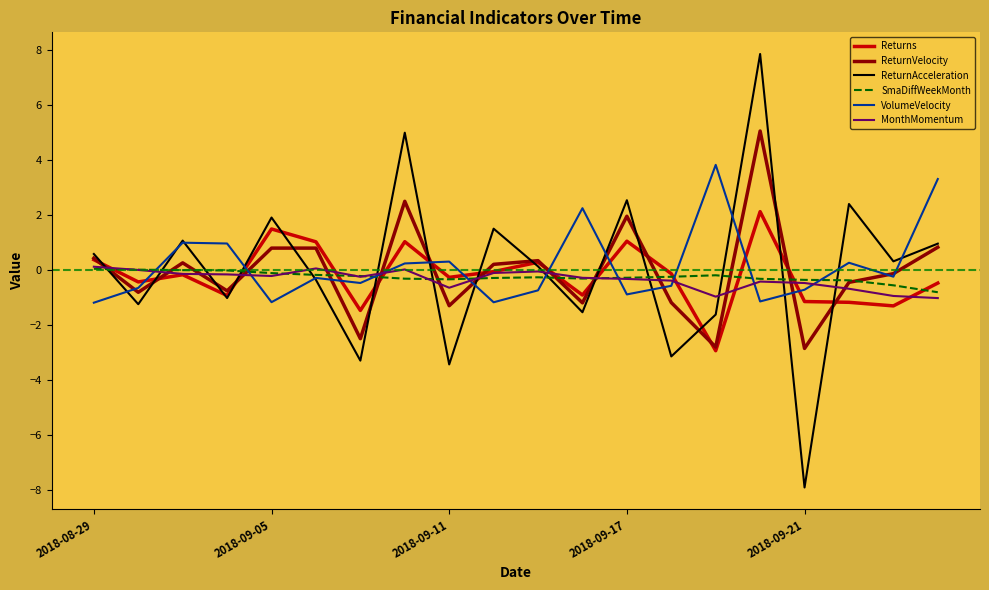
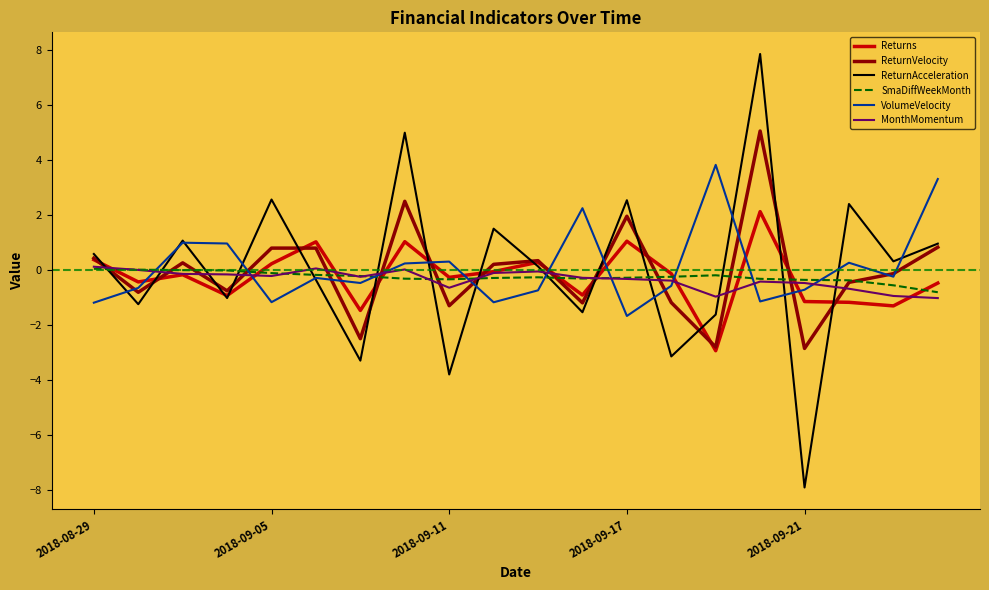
Returns, 2018-09-05: 1.5 -> 0.2
ReturnAcceleration, 2018-09-05: 1.9 -> 2.6
ReturnAcceleration, 2018-09-11: -3.4 -> -3.8
VolumeVelocity, 2018-09-17: -0.9 -> -1.7
